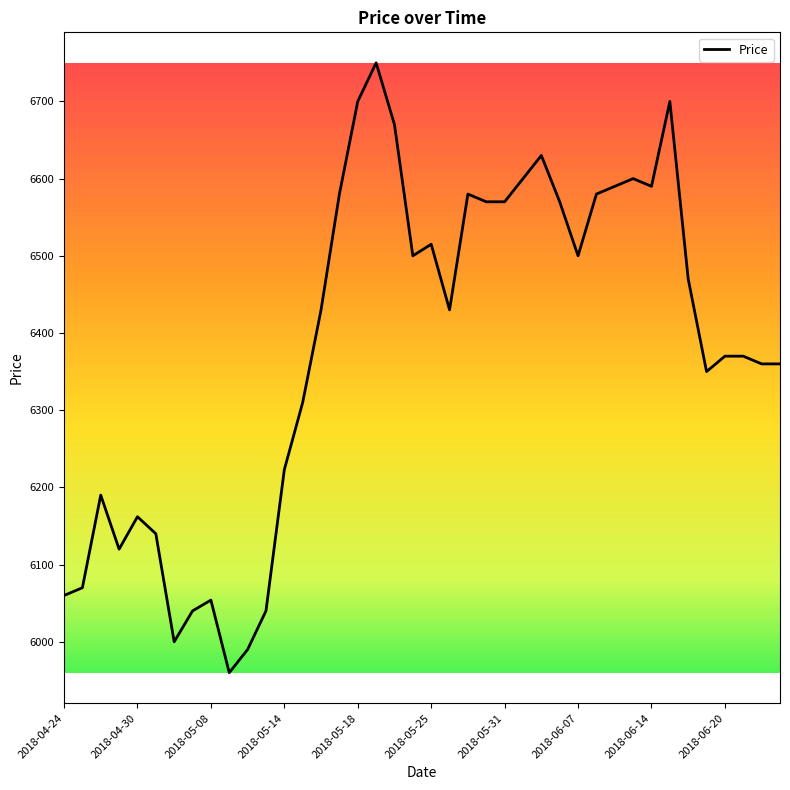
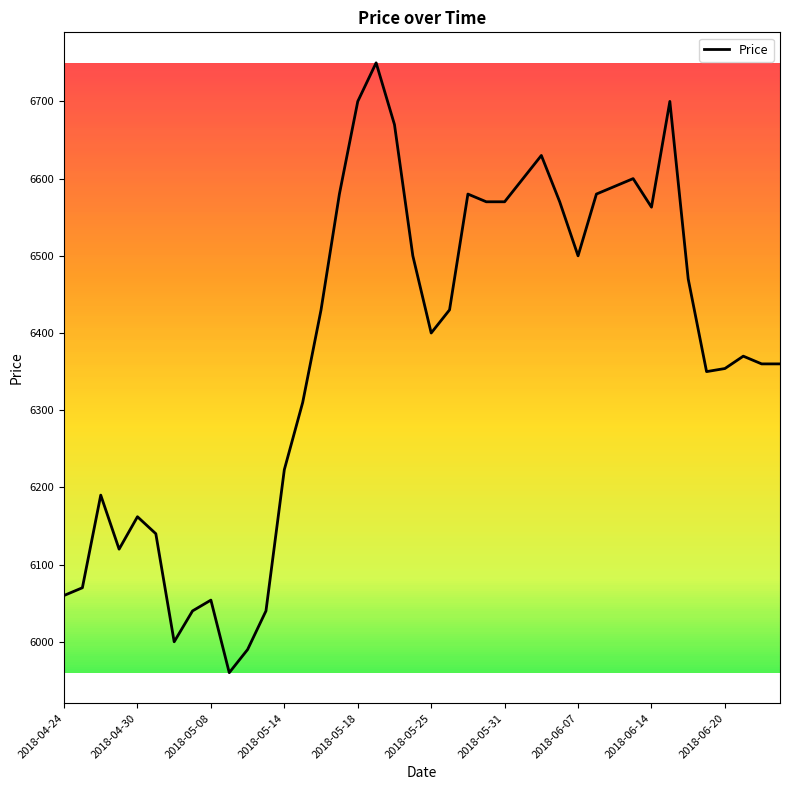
2018-05-25: 6520 -> 6400
2018-06-14: 6590 -> 6560
2018-06-20: 6370 -> 6350
